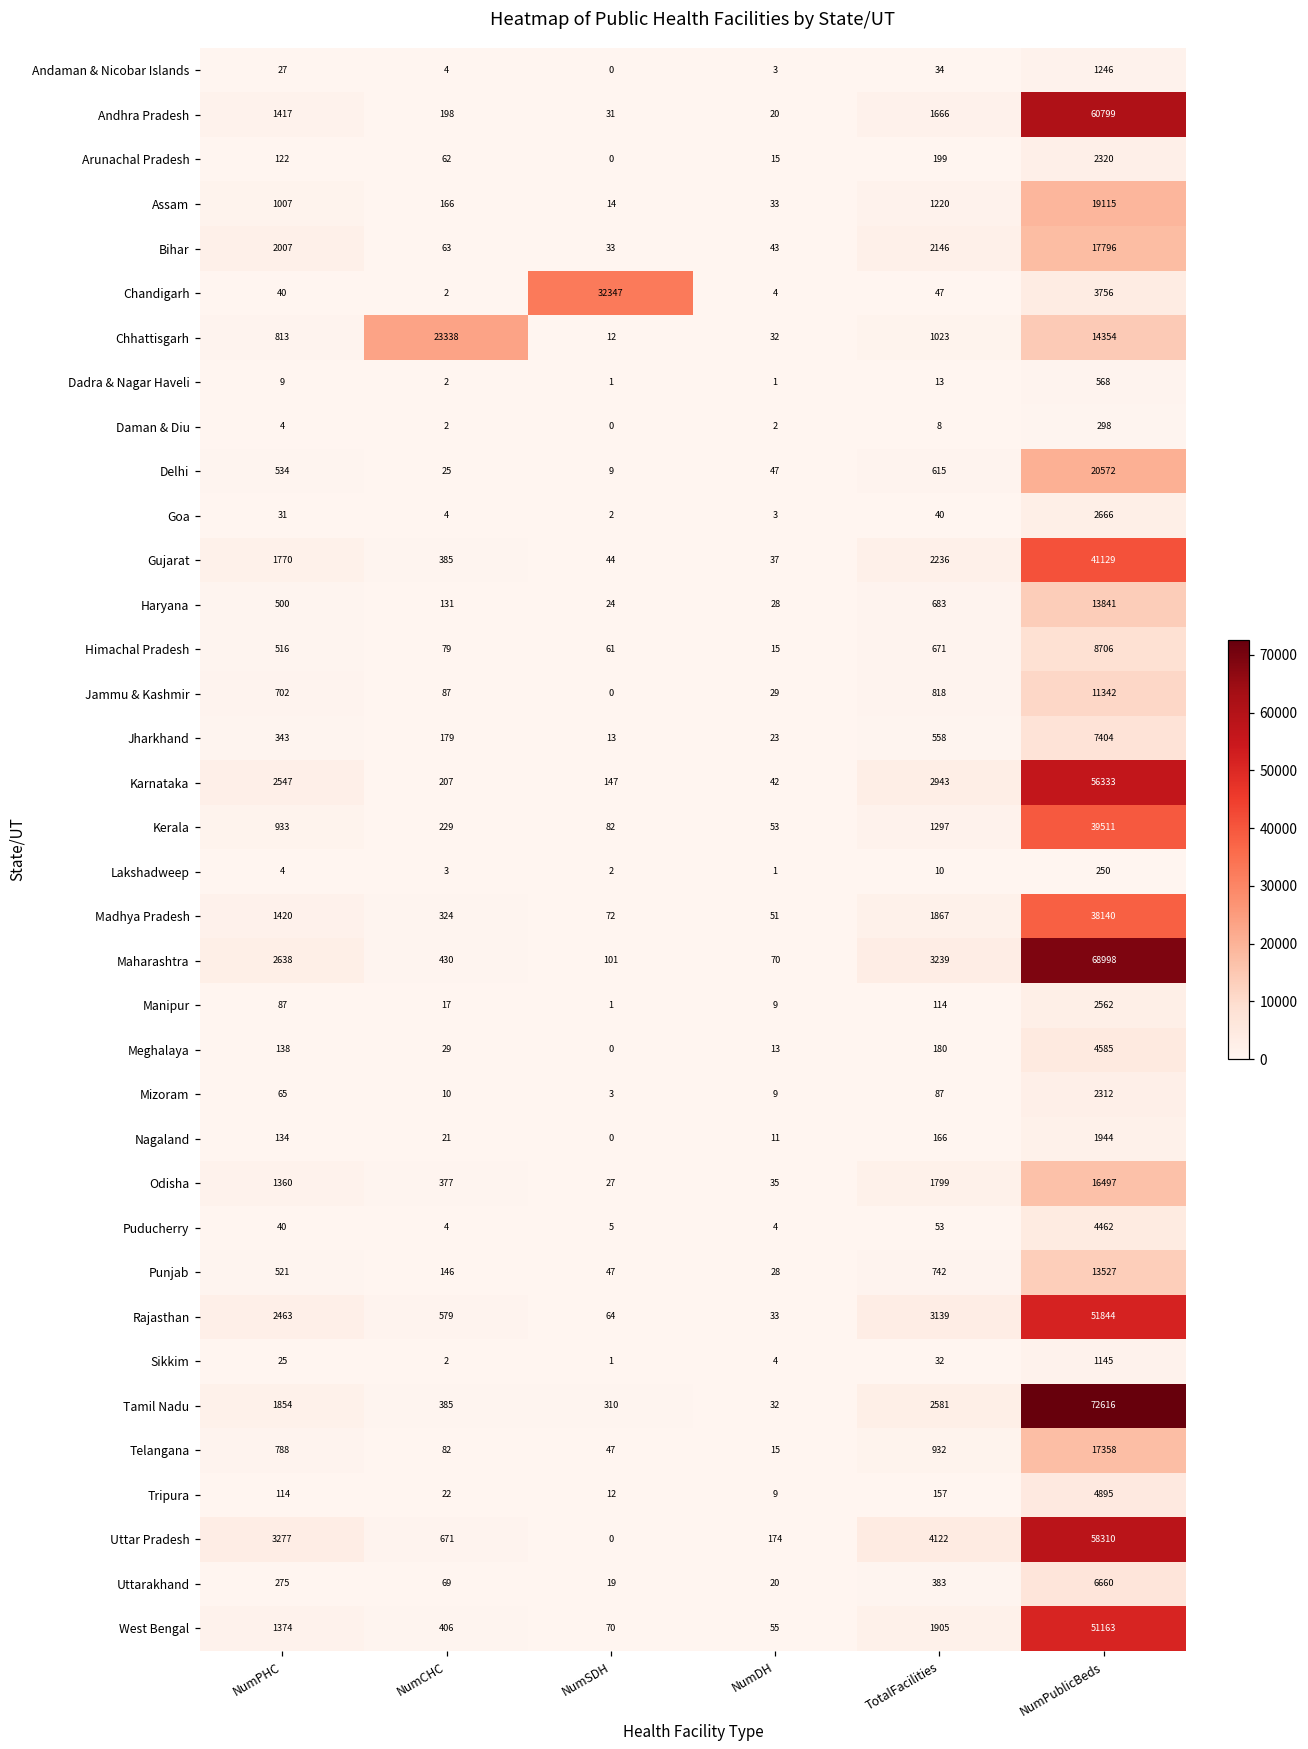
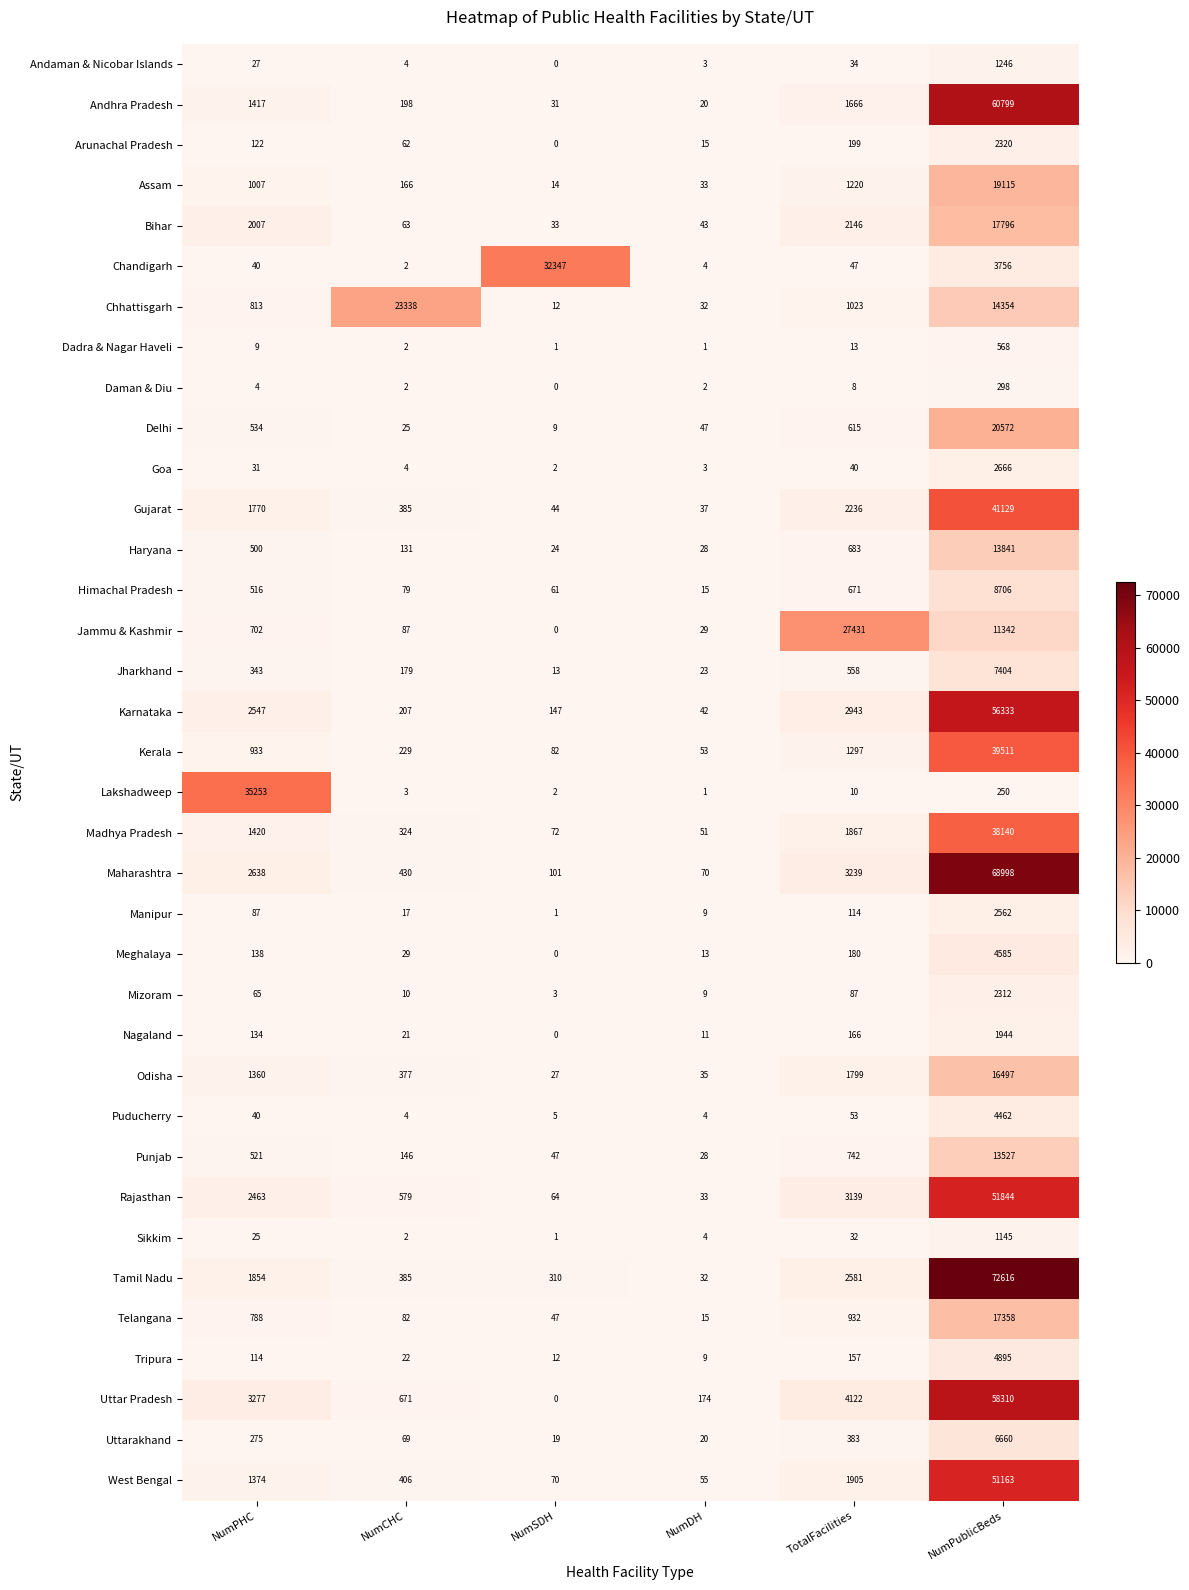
Jammu & Kashmir, TotalFacilities: 818 -> 27431
Lakshadweep, NumPHC: 4 -> 35253
